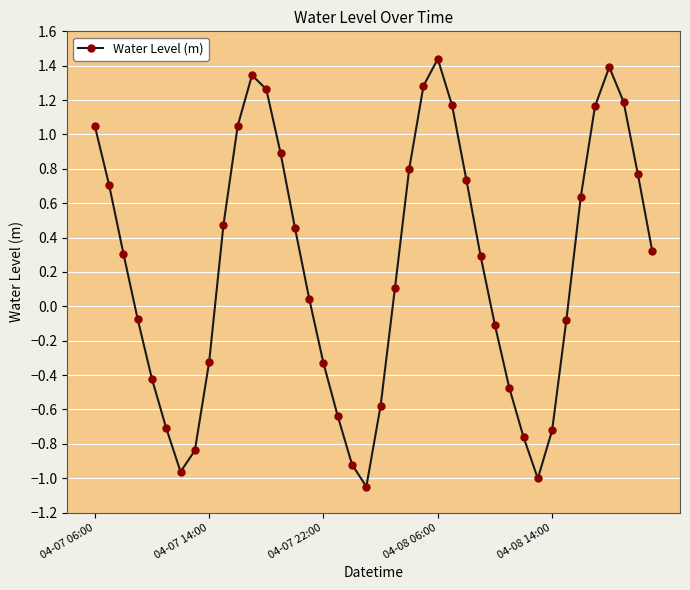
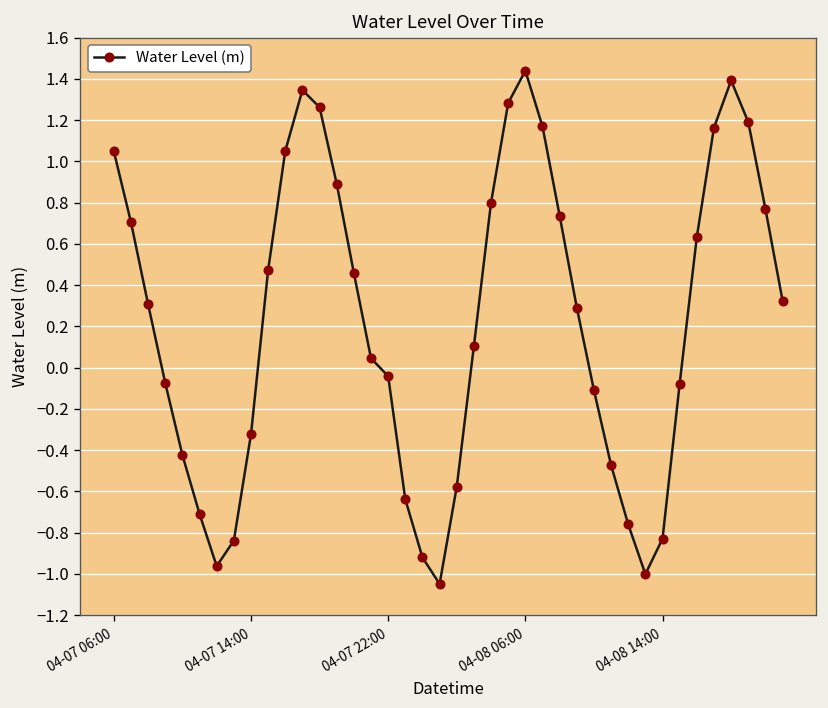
04-07 22:00: -0.33 -> -0.04
04-08 14:00: -0.72 -> -0.83
